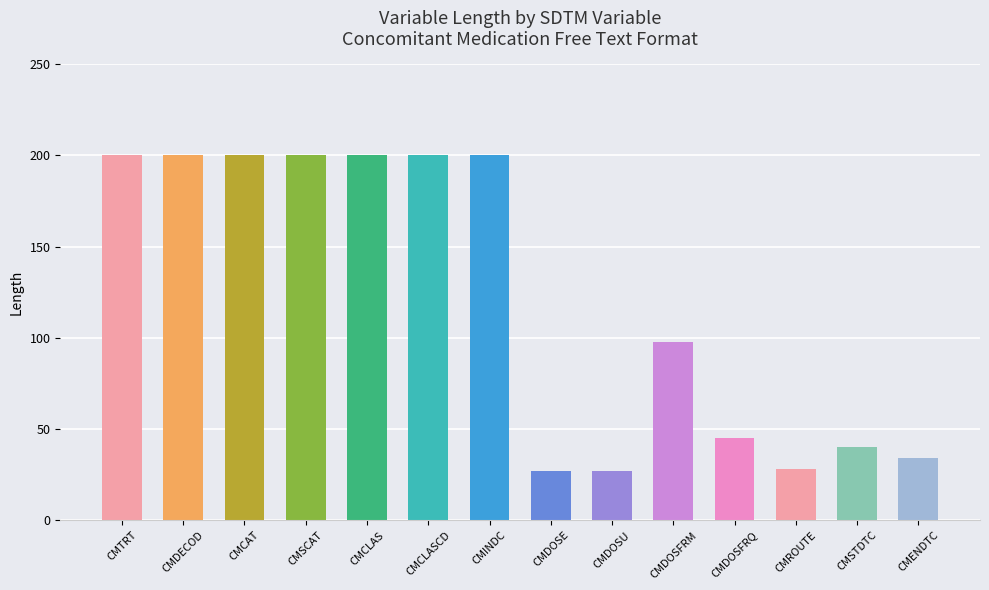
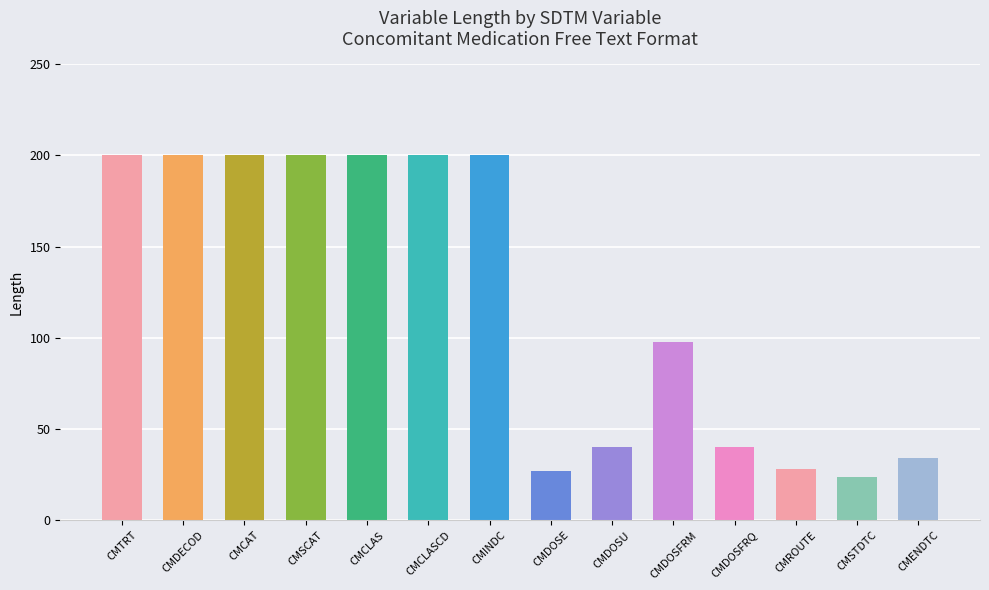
CMDOSU: 27 -> 40
CMDOSFRQ: 45 -> 40
CMSTDTC: 40 -> 24
